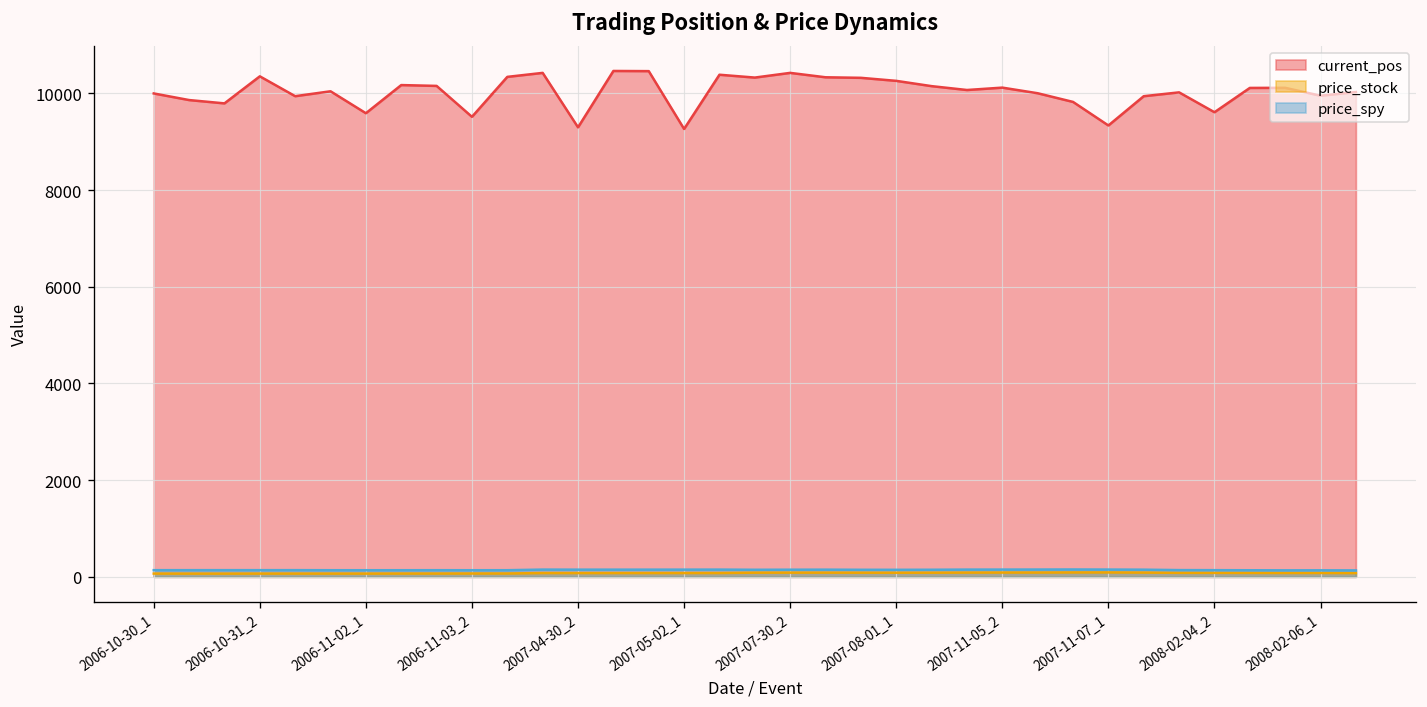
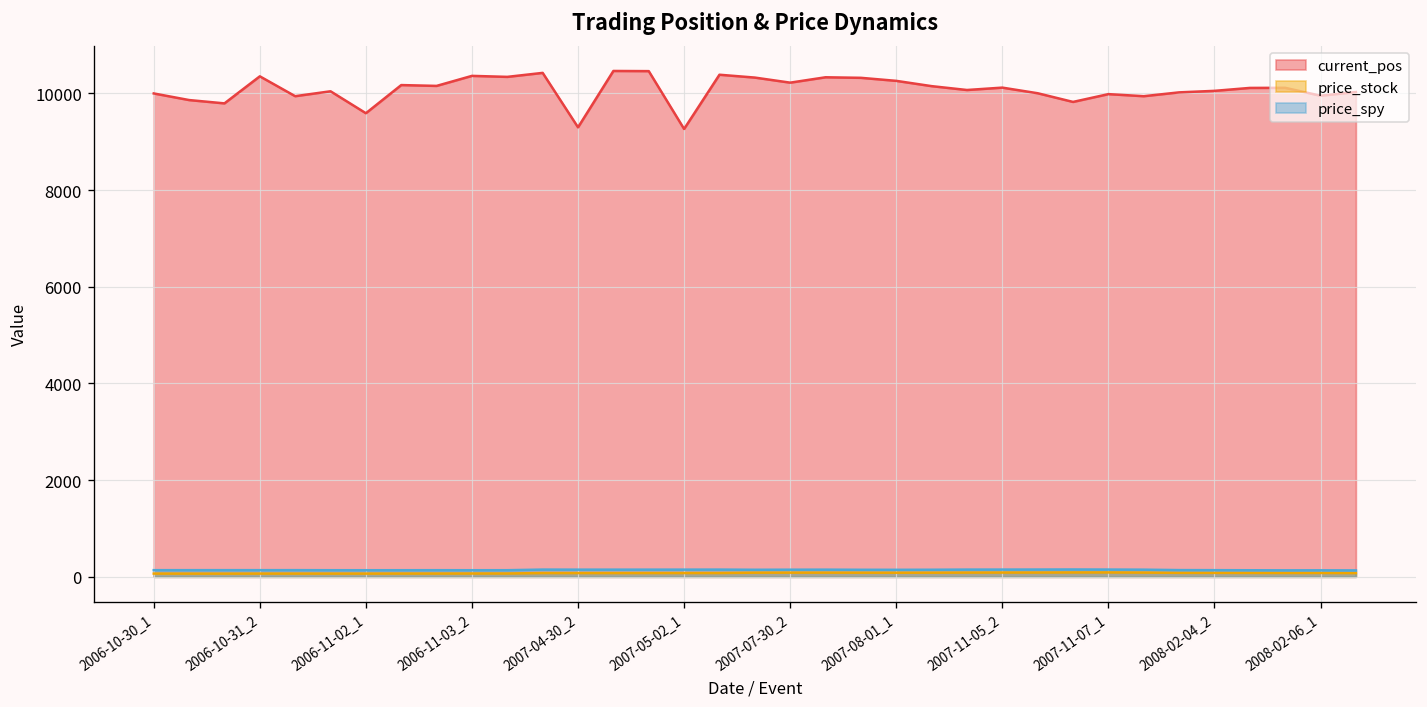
current_pos, 2006-11-03_2: 9500 -> 10400
current_pos, 2007-07-30_2: 10400 -> 10200
current_pos, 2007-11-07_1: 9300 -> 10000
current_pos, 2008-02-04_2: 9600 -> 10100
